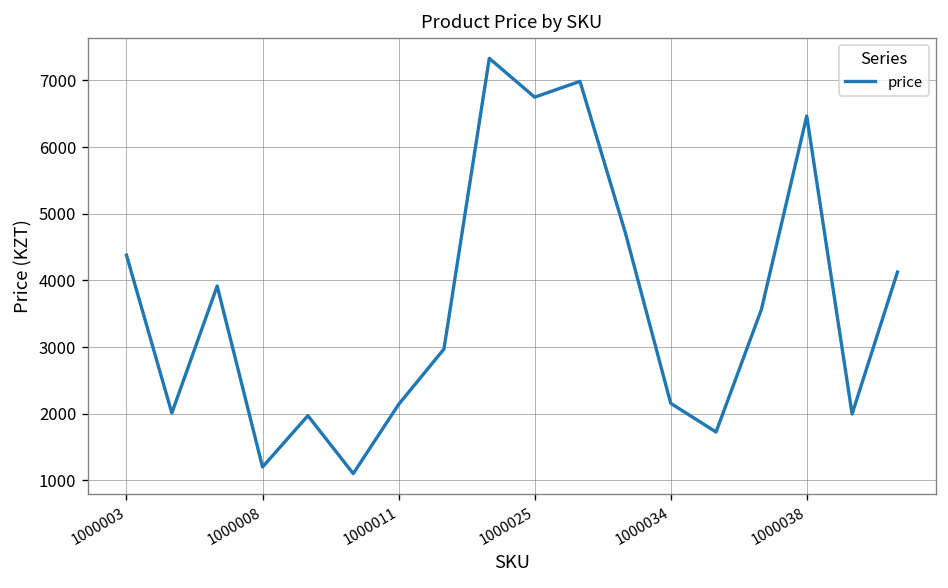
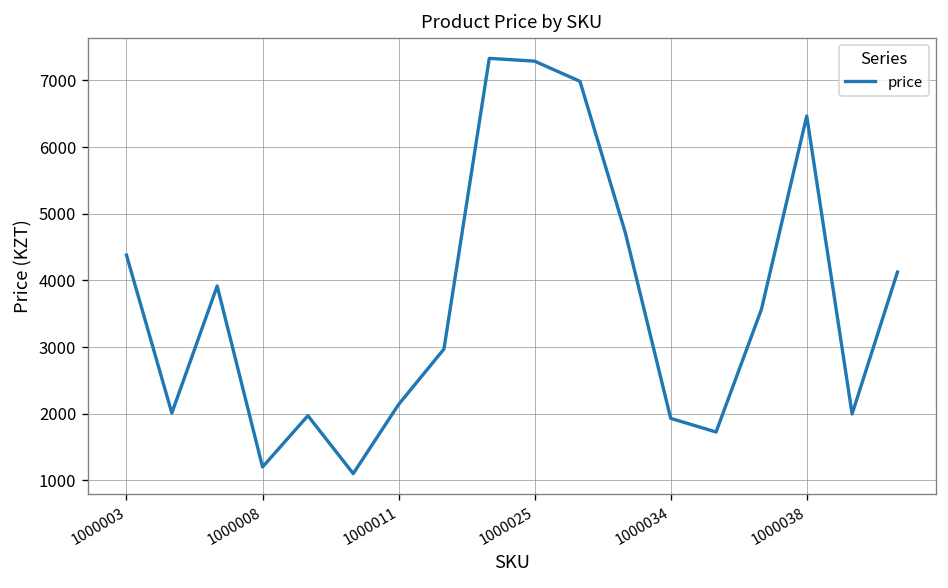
1000025: 6800 -> 7300
1000034: 2200 -> 1900
